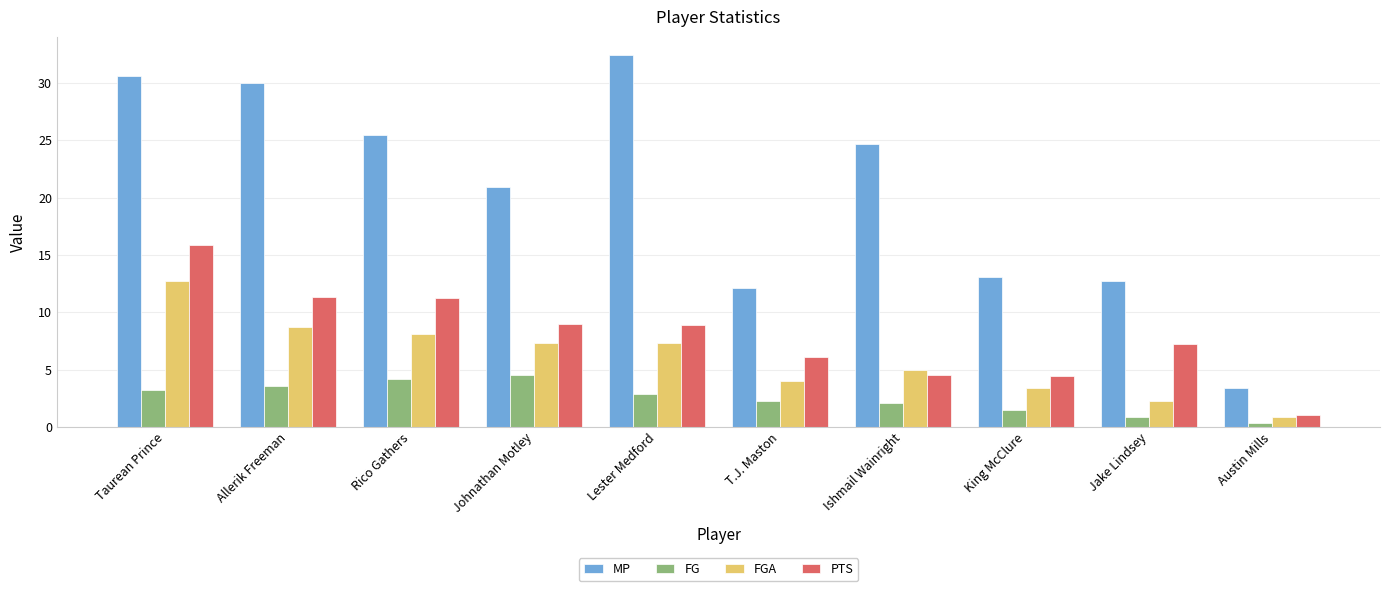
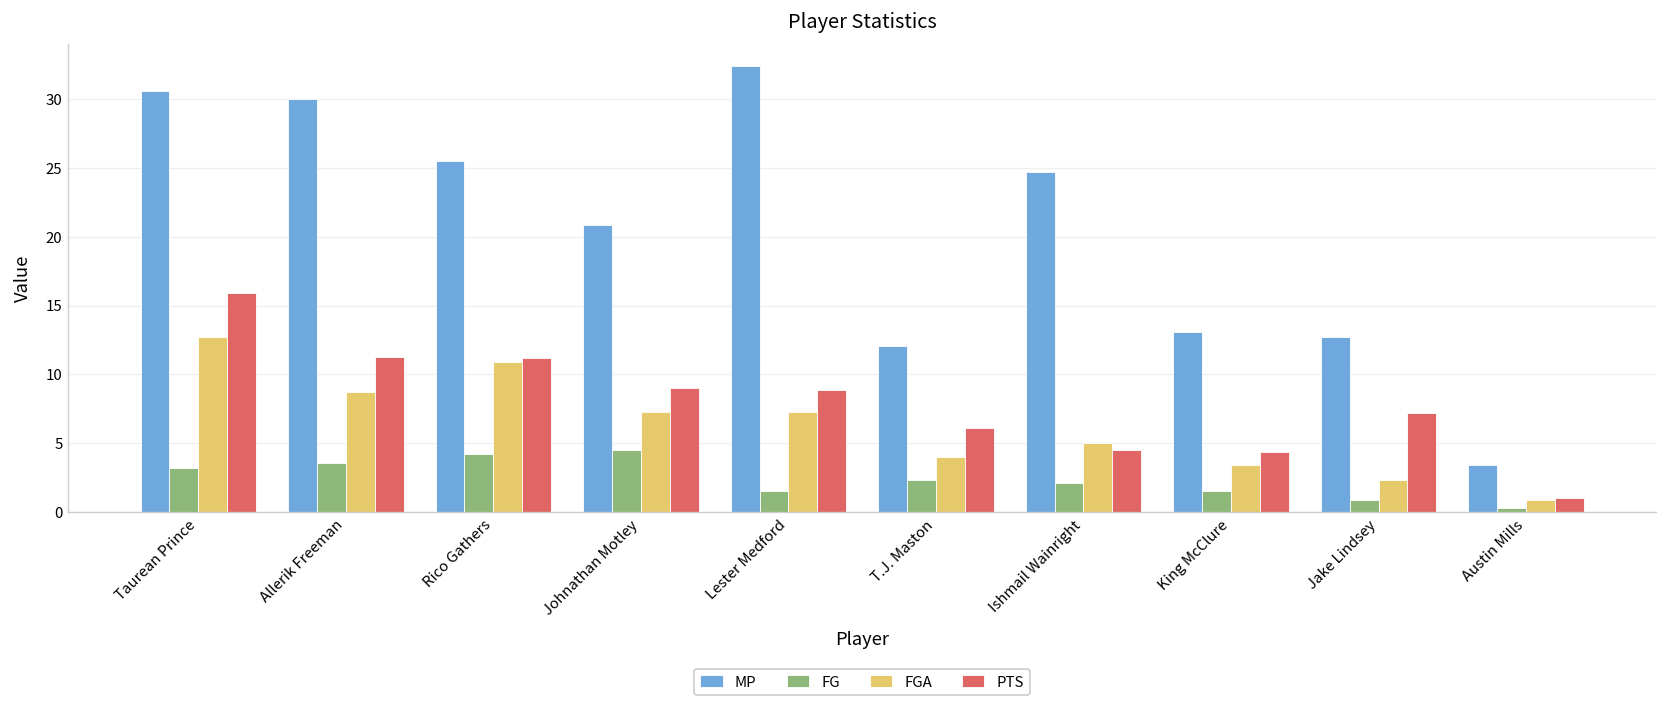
FGA, Rico Gathers: 8.1 -> 10.9
FG, Lester Medford: 2.9 -> 1.5
